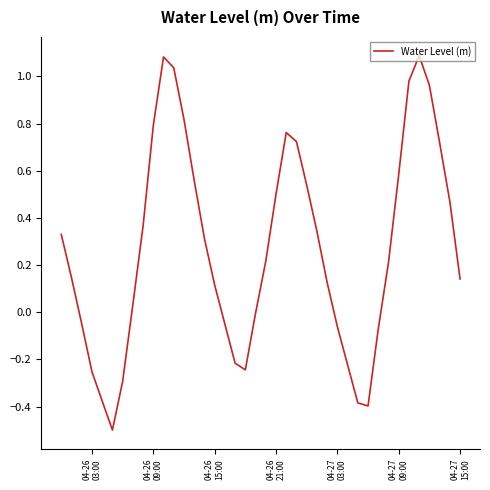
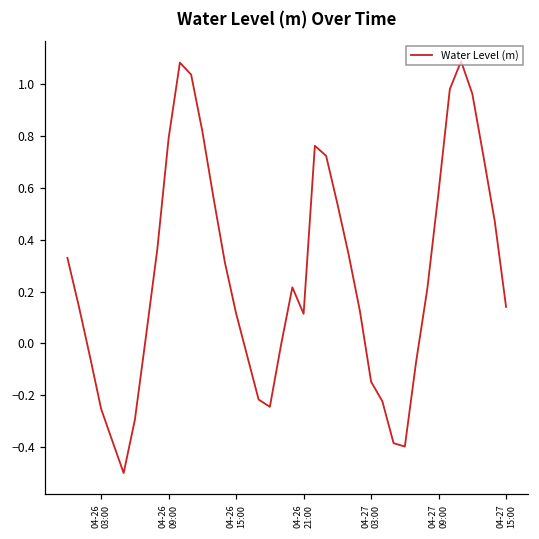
04-26 21:00: 0.50 -> 0.11
04-27 03:00: -0.06 -> -0.15
